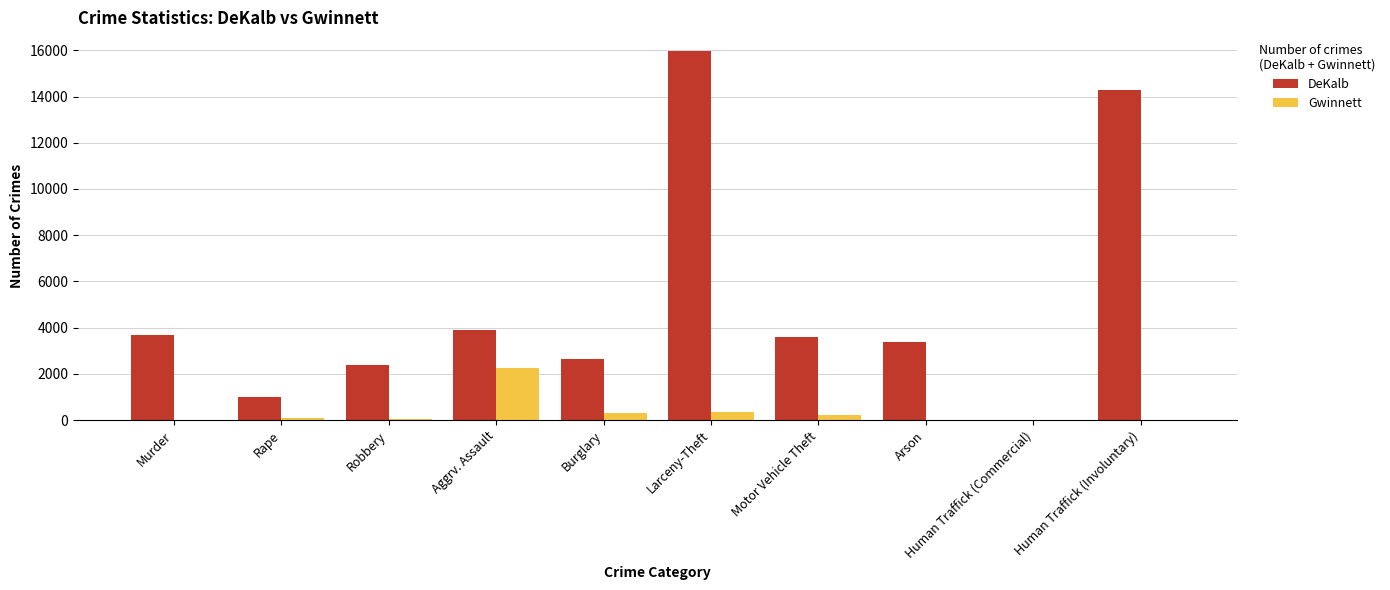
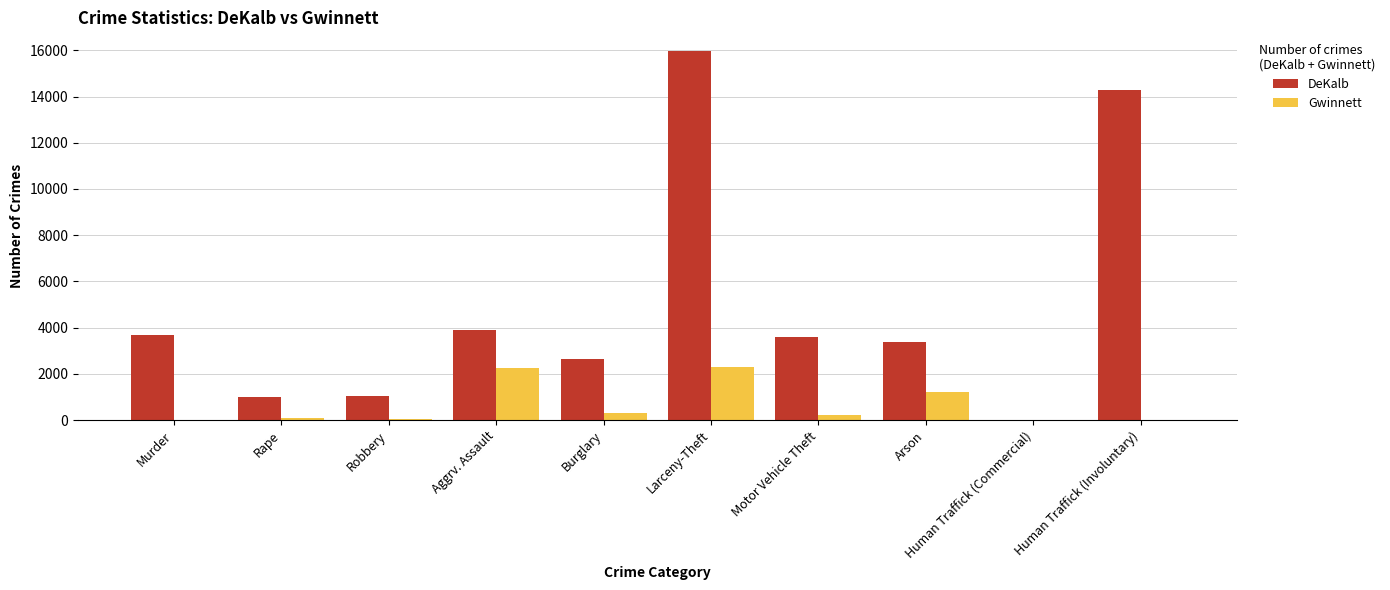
DeKalb, Robbery: 2400 -> 1000
Gwinnett, Larceny-Theft: 400 -> 2300
Gwinnett, Arson: 0 -> 1200
